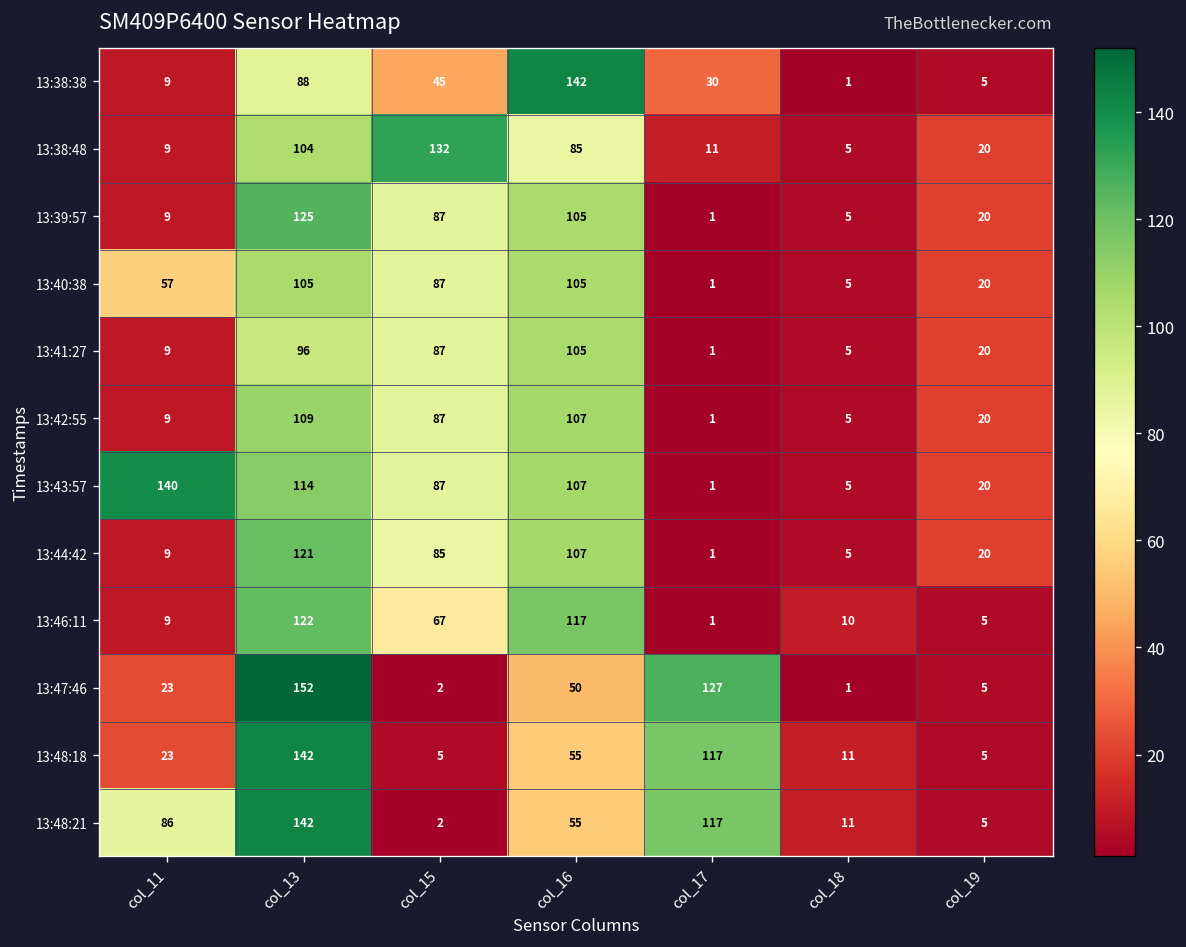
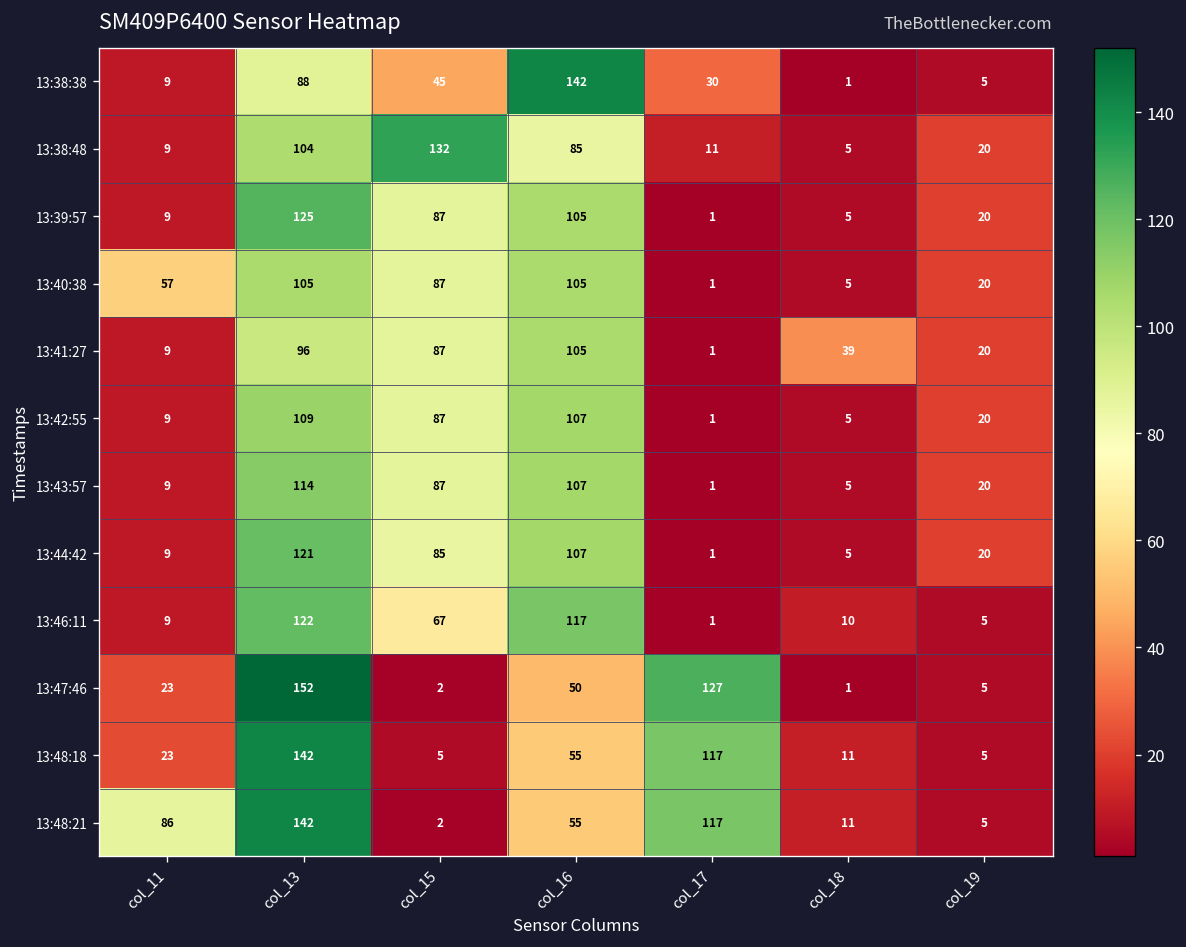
13:41:27, col_18: 5 -> 39
13:43:57, col_11: 140 -> 9
